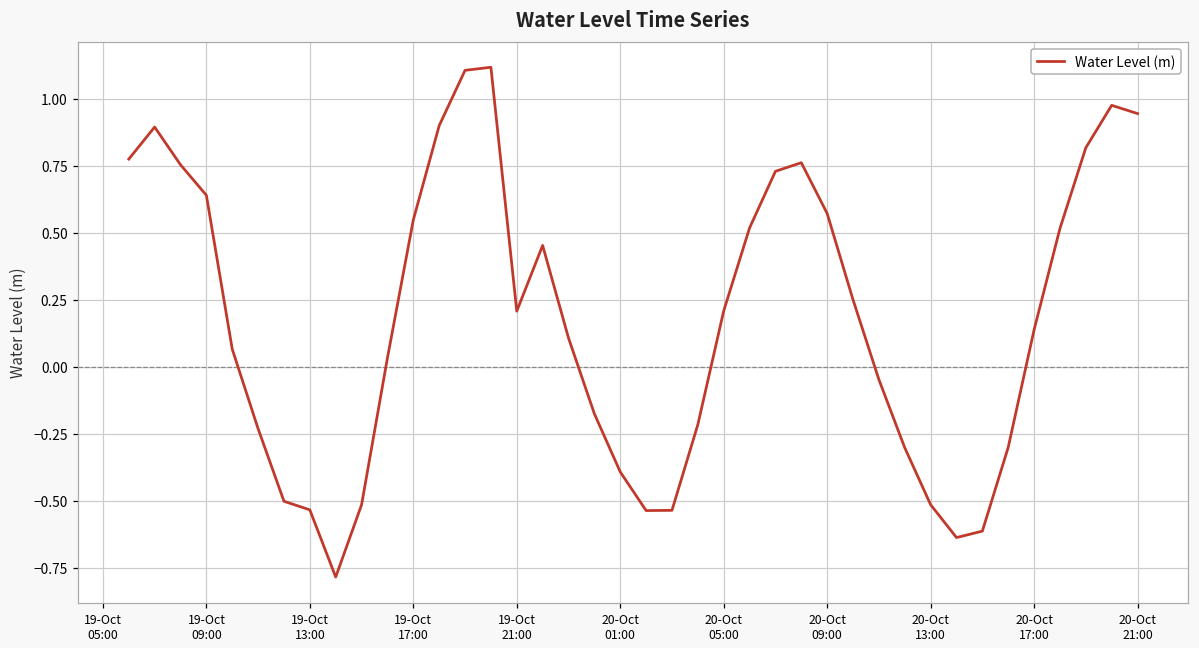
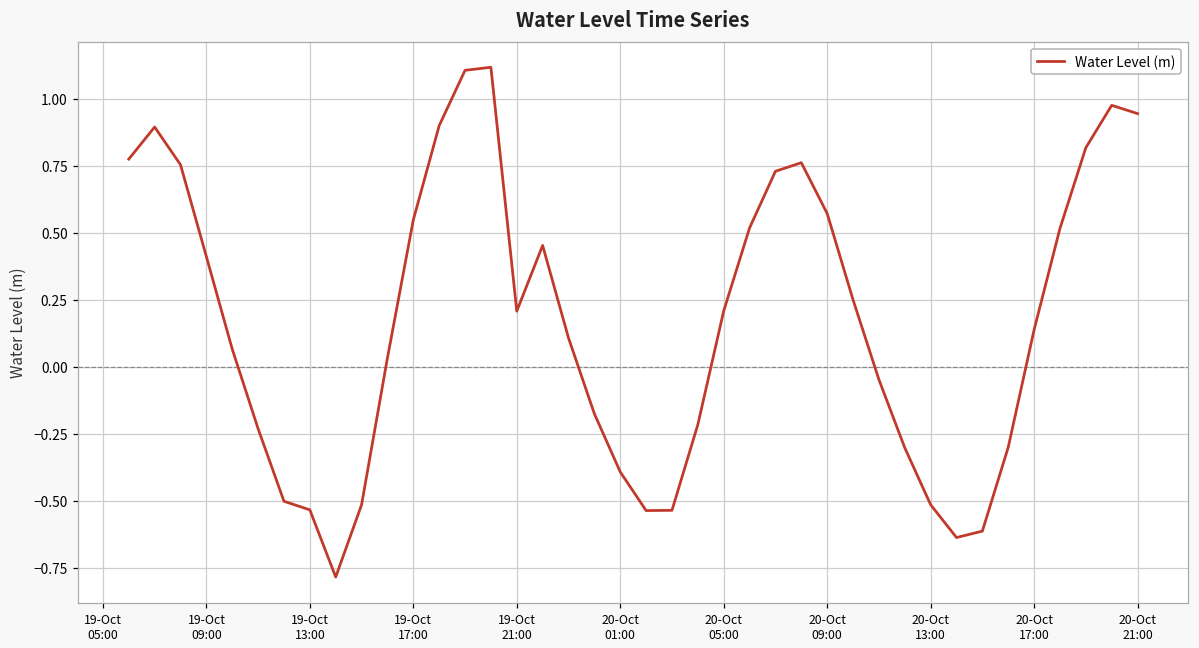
19-Oct 09:00: 0.64 -> 0.41
